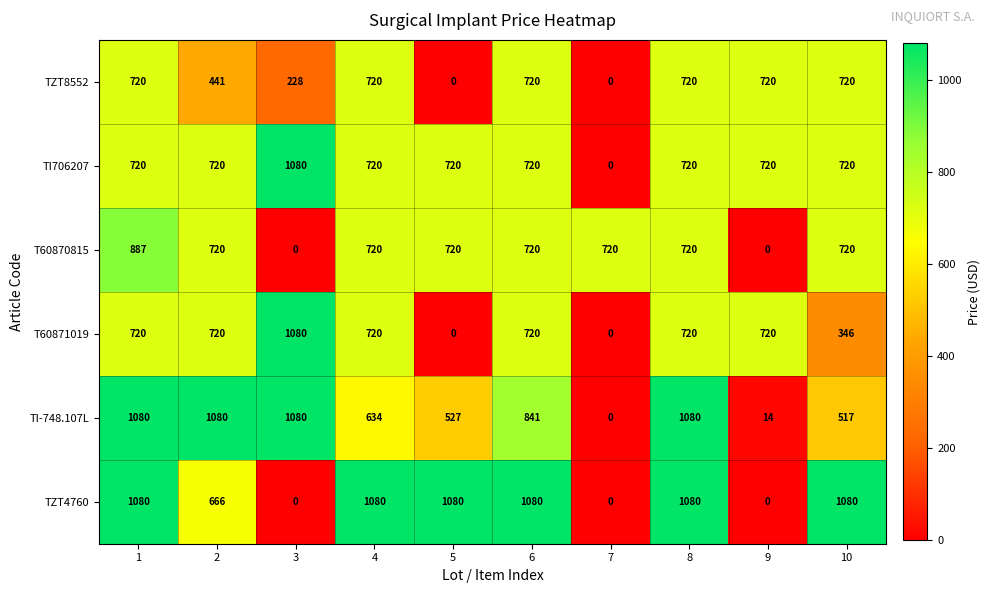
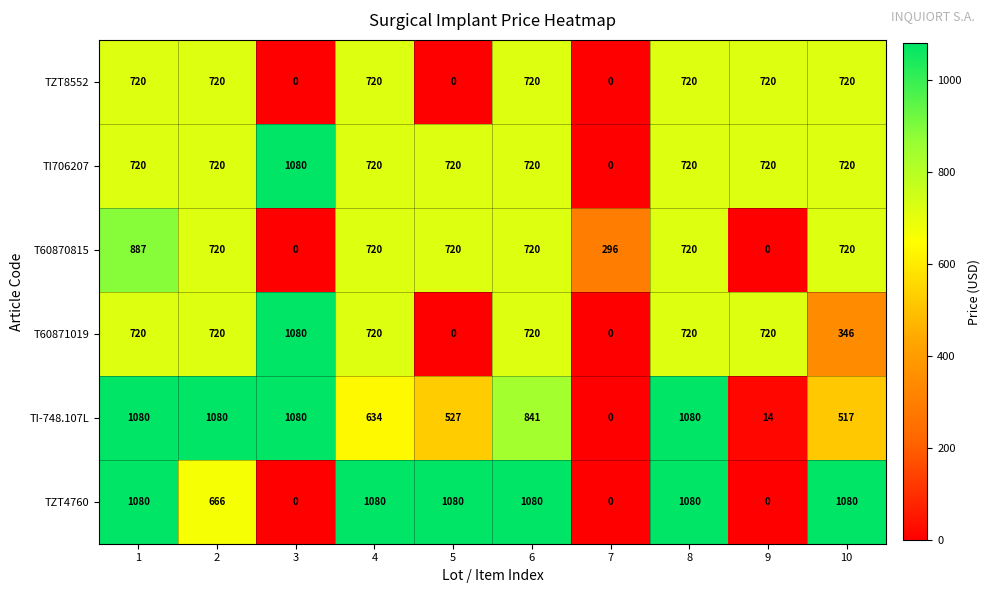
TZT8552, 2: 441 -> 720
TZT8552, 3: 228 -> 0
T60870815, 7: 720 -> 296
